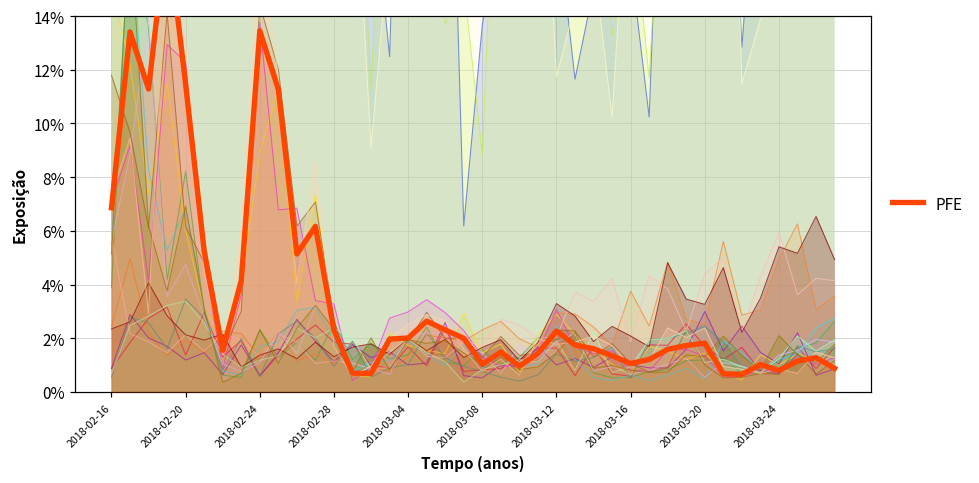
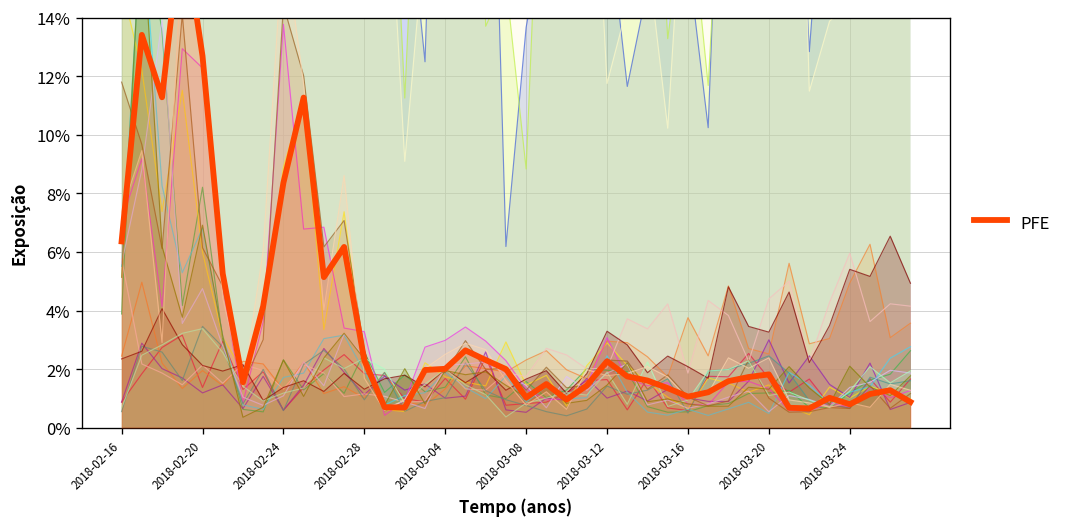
PFE, 2018-02-16: 6.9% -> 6.4%
PFE, 2018-02-20: 11.5% -> 12.7%
PFE, 2018-02-24: 13.5% -> 8.4%
